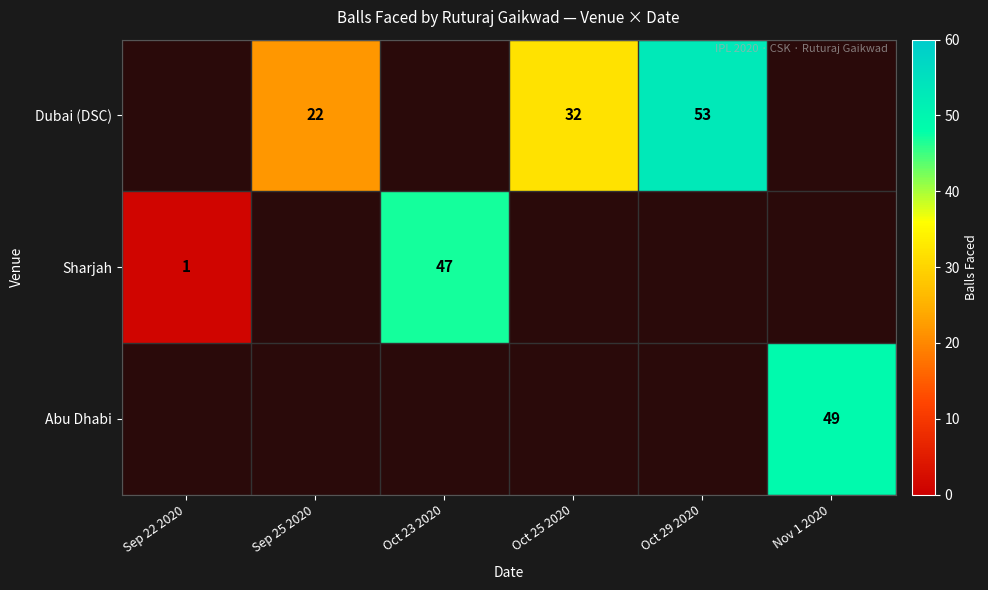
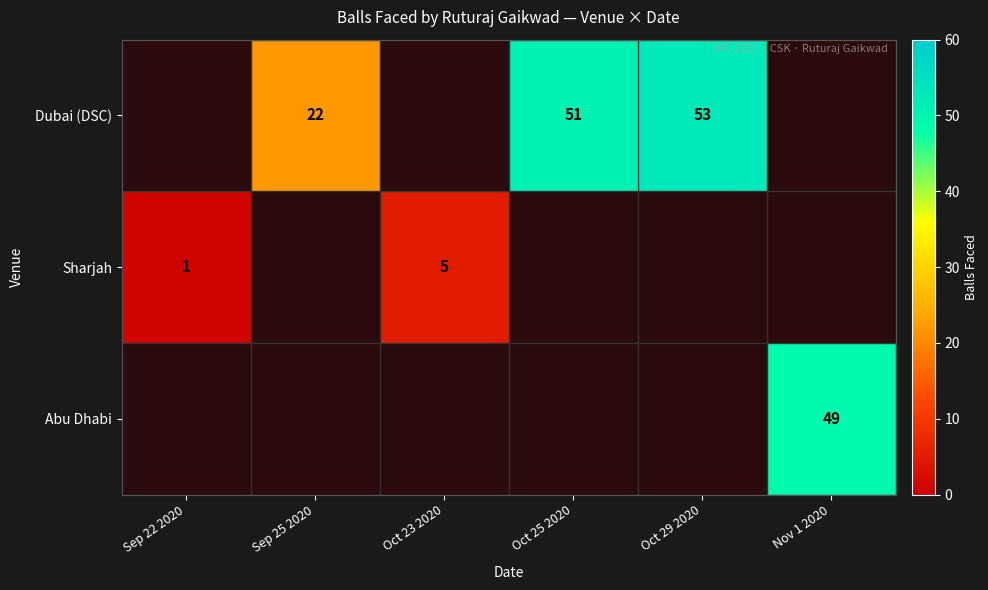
Dubai (DSC), Oct 25 2020: 32 -> 51
Sharjah, Oct 23 2020: 47 -> 5
